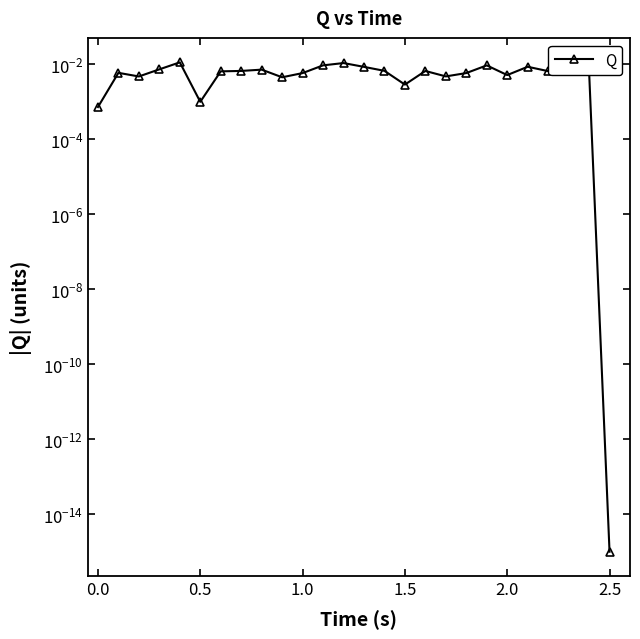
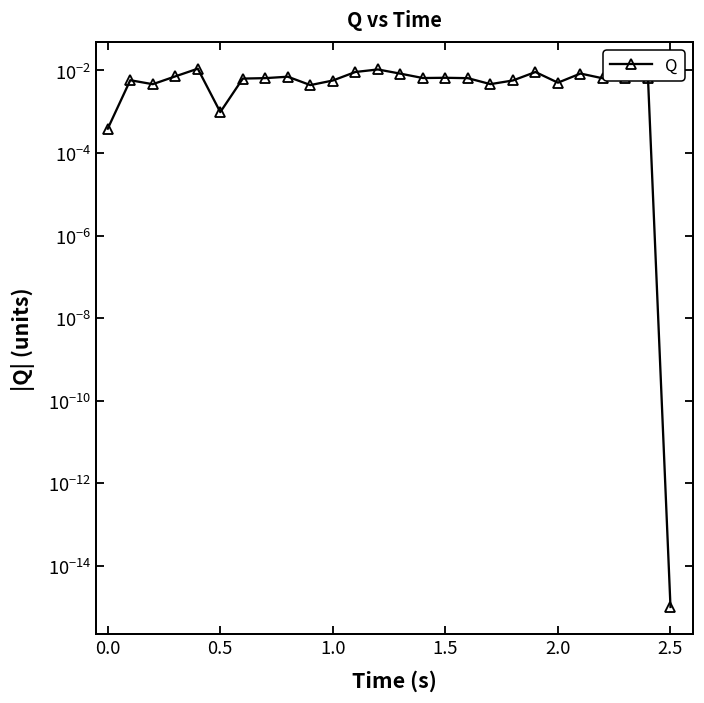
0.0: 0.0007 -> 0.0004
1.5: 0.003 -> 0.007
